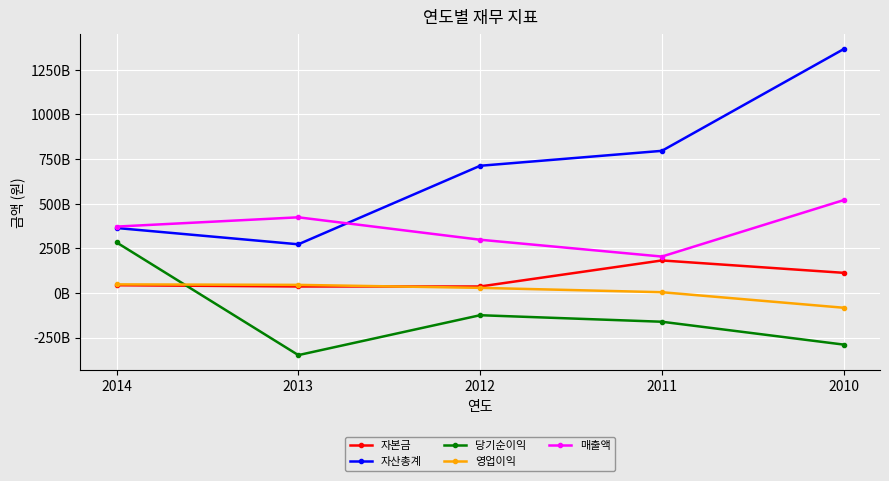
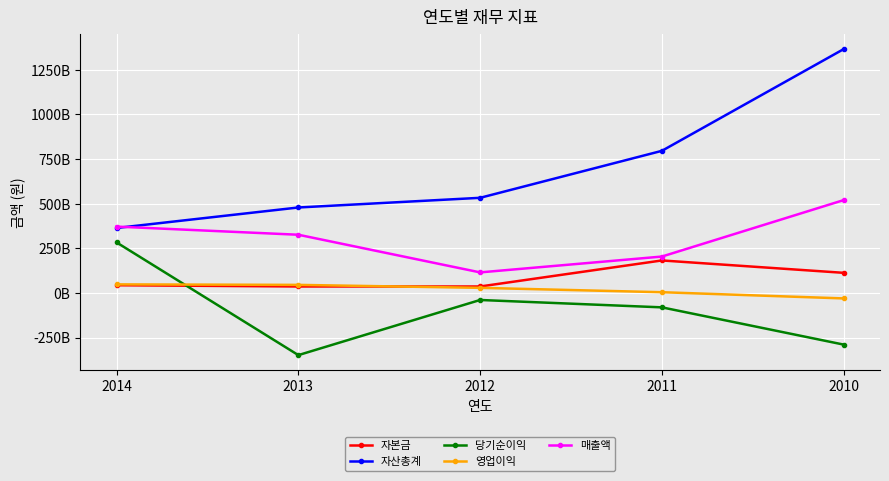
자산총계, 2013: 270000000000 -> 480000000000
매출액, 2013: 420000000000 -> 330000000000
자산총계, 2012: 710000000000 -> 530000000000
당기순이익, 2012: -120000000000 -> -40000000000
매출액, 2012: 300000000000 -> 120000000000
당기순이익, 2011: -160000000000 -> -80000000000
영업이익, 2010: -80000000000 -> -30000000000
